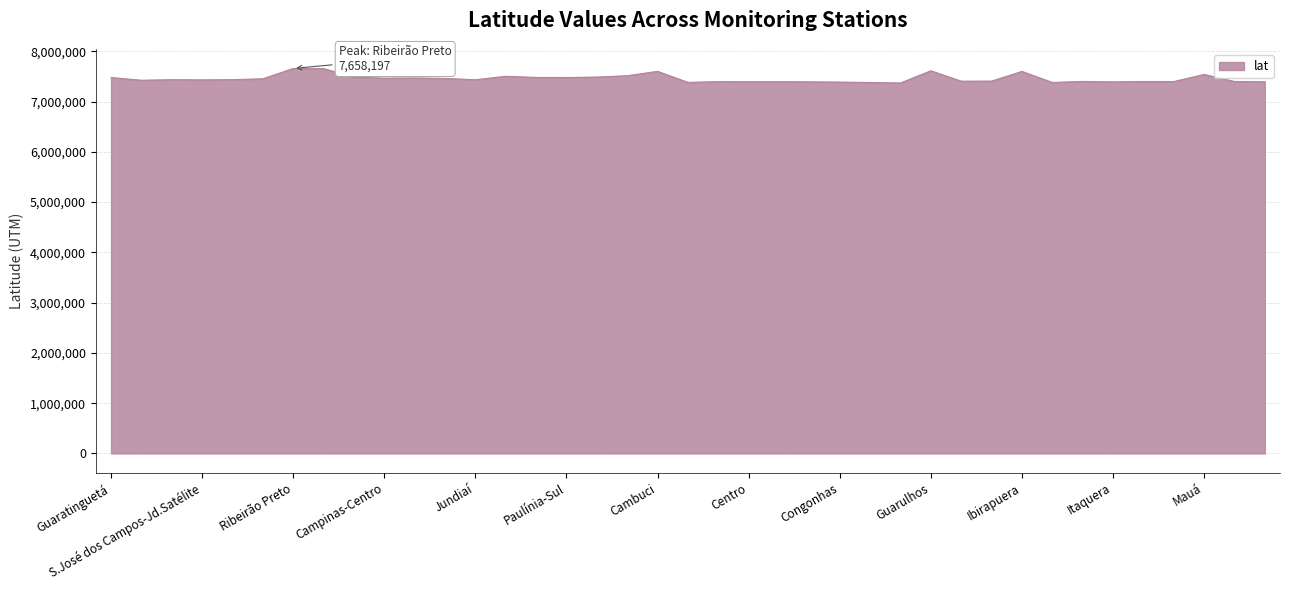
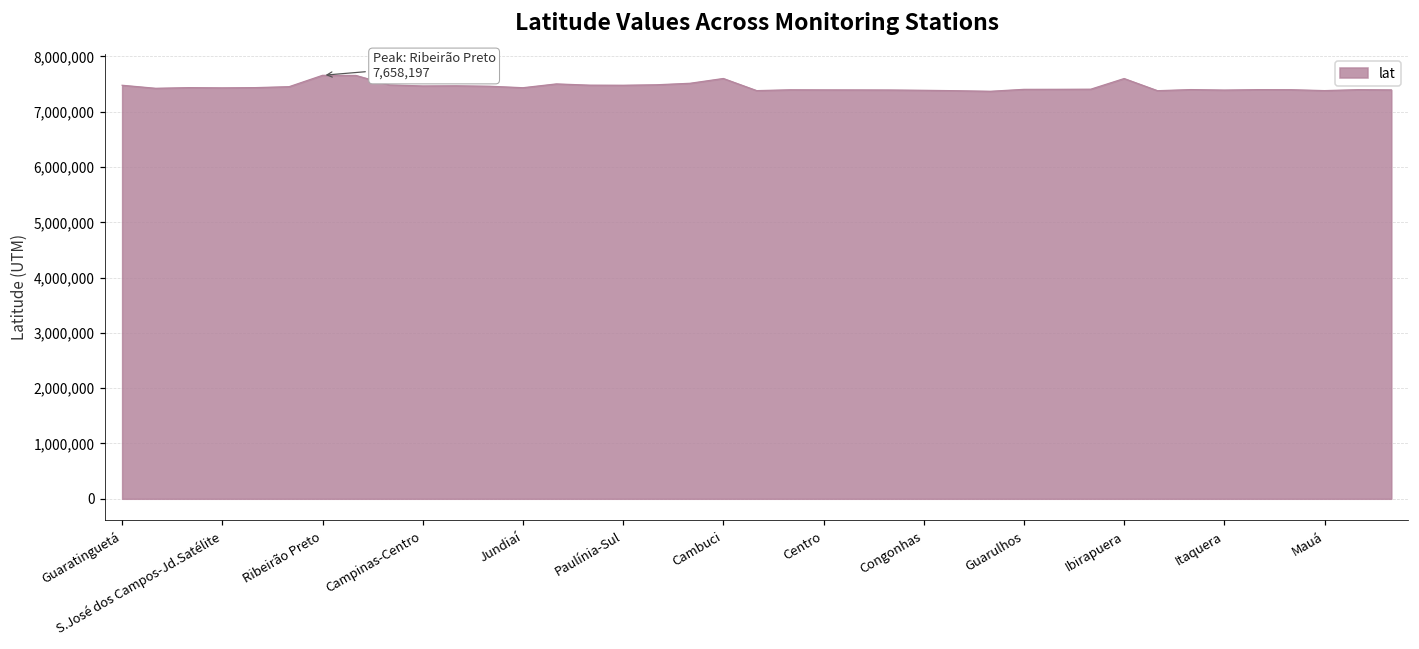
Guarulhos: 7,600,000 -> 7,400,000
Mauá: 7,500,000 -> 7,400,000
